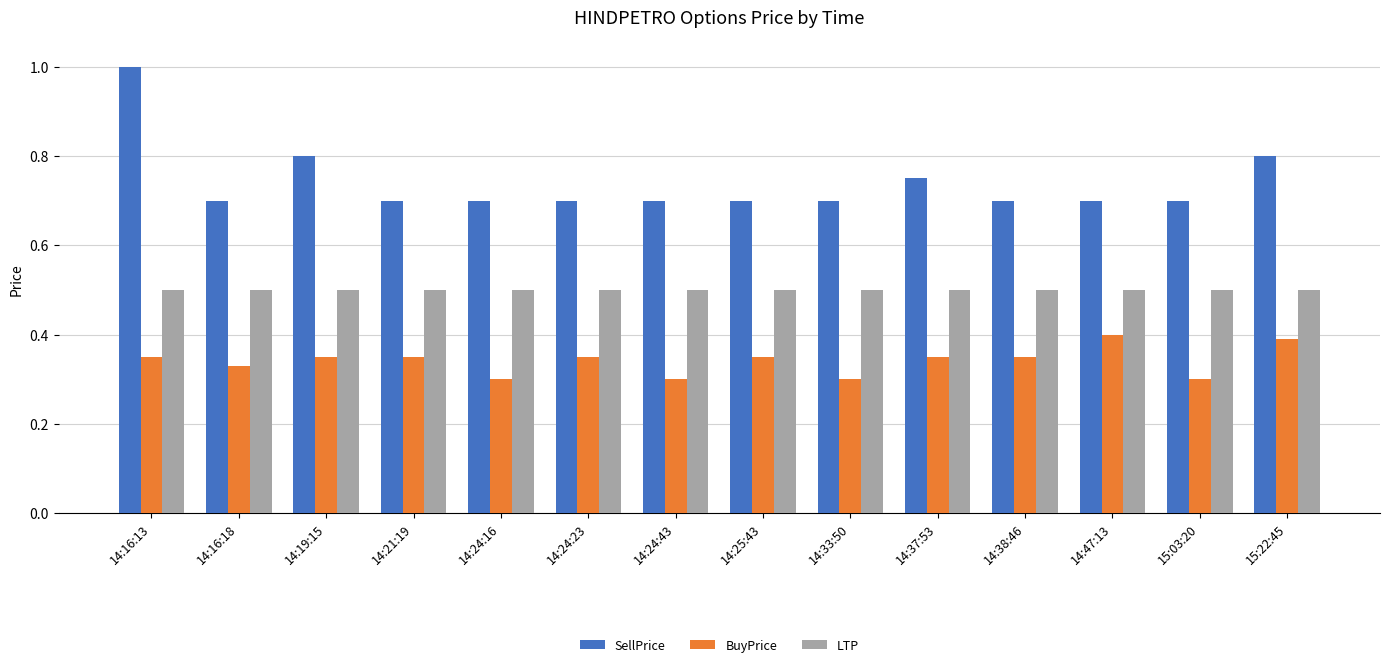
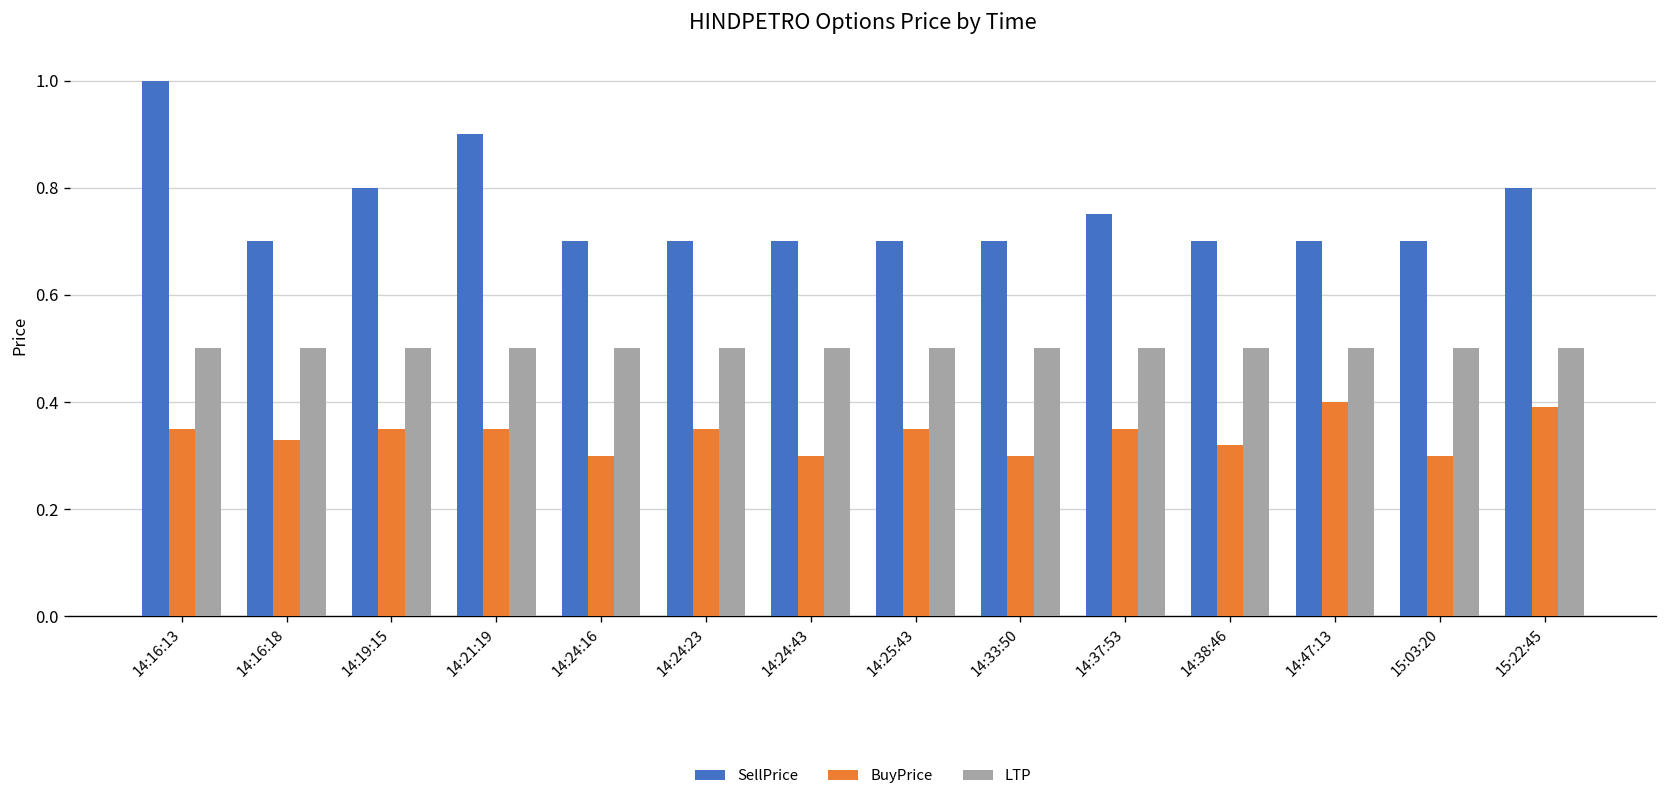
SellPrice, 14:21:19: 0.7 -> 0.9
BuyPrice, 14:38:46: 0.35 -> 0.32
